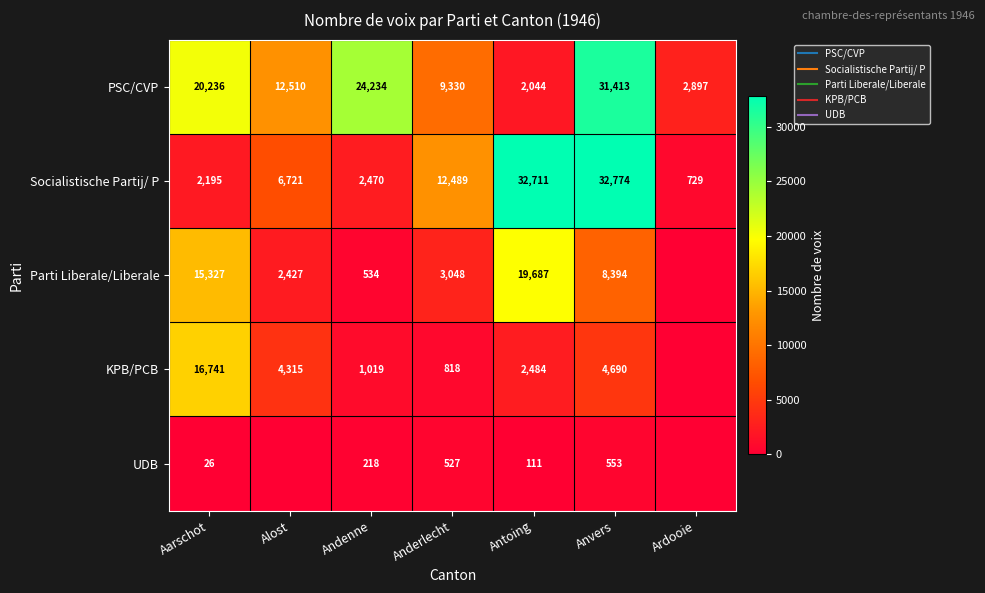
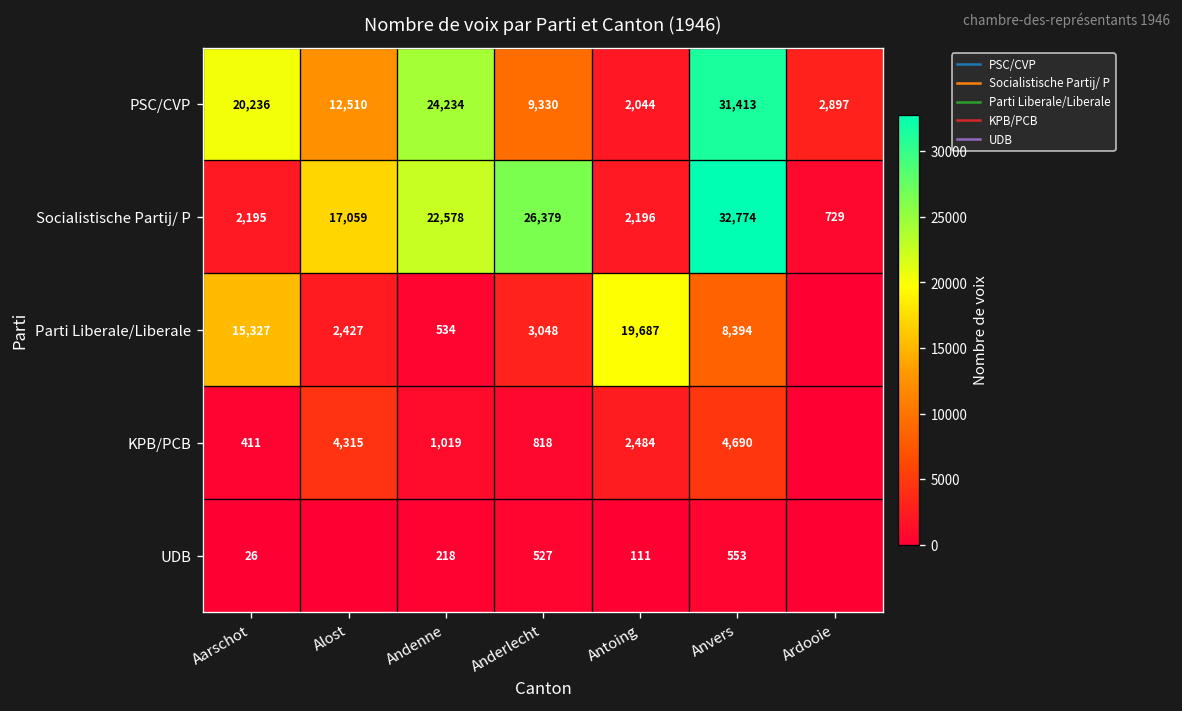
Socialistische Partij/ P, Alost: 6,721 -> 17,059
Socialistische Partij/ P, Andenne: 2,470 -> 22,578
Socialistische Partij/ P, Anderlecht: 12,489 -> 26,379
Socialistische Partij/ P, Antoing: 32,711 -> 2,196
KPB/PCB, Aarschot: 16,741 -> 411
